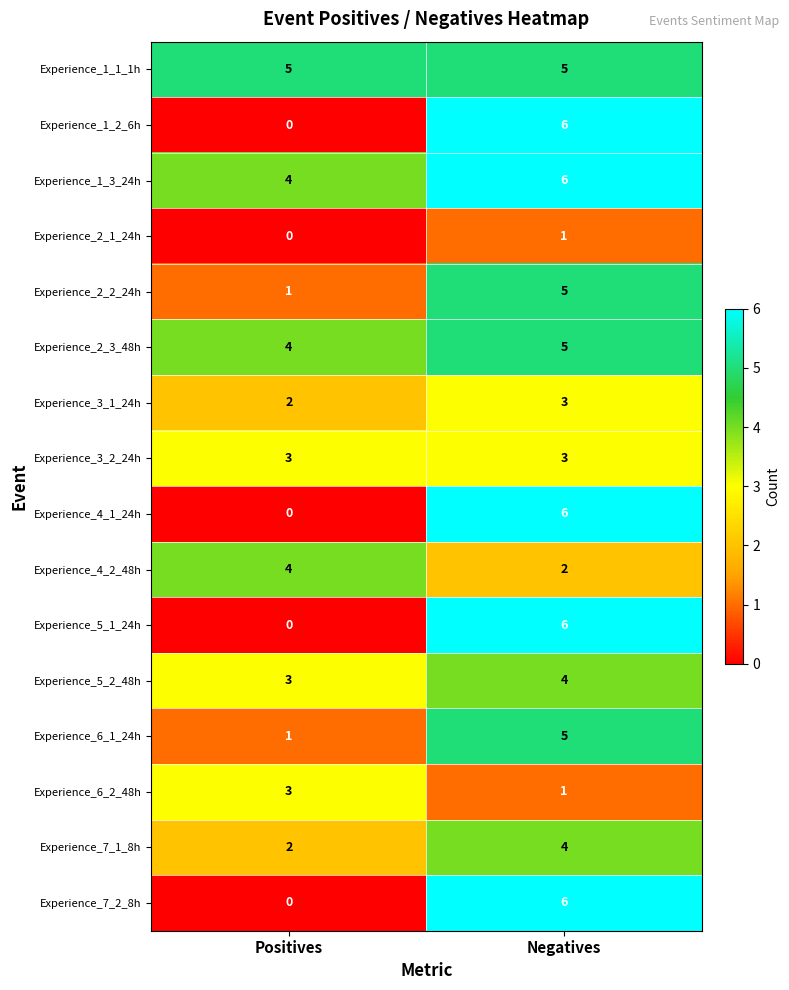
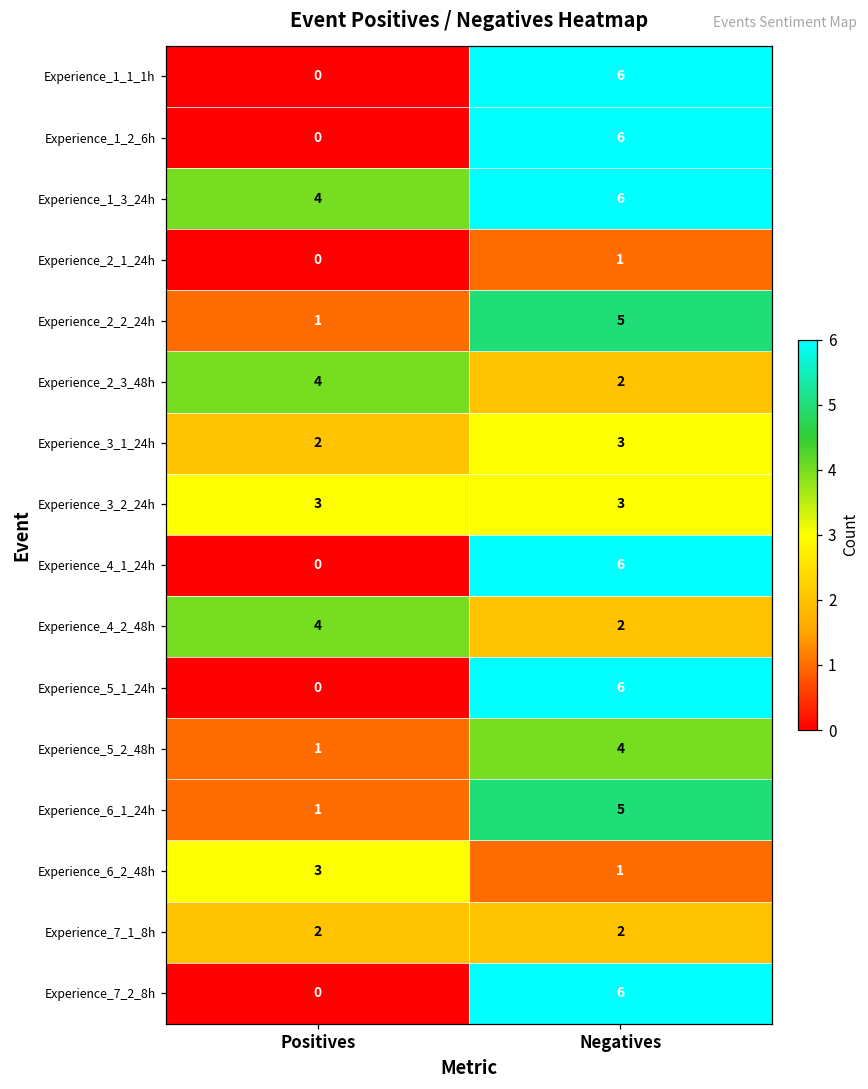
Experience_1_1_1h, Positives: 5 -> 0
Experience_1_1_1h, Negatives: 5 -> 6
Experience_2_3_48h, Negatives: 5 -> 2
Experience_5_2_48h, Positives: 3 -> 1
Experience_7_1_8h, Negatives: 4 -> 2
